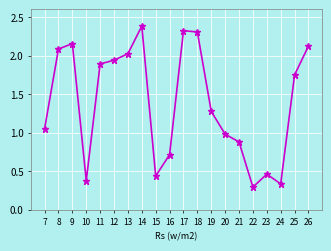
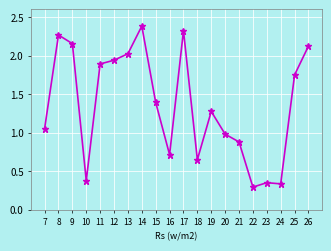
8: 2.1 -> 2.3
15: 0.4 -> 1.4
18: 2.3 -> 0.6
23: 0.5 -> 0.4
